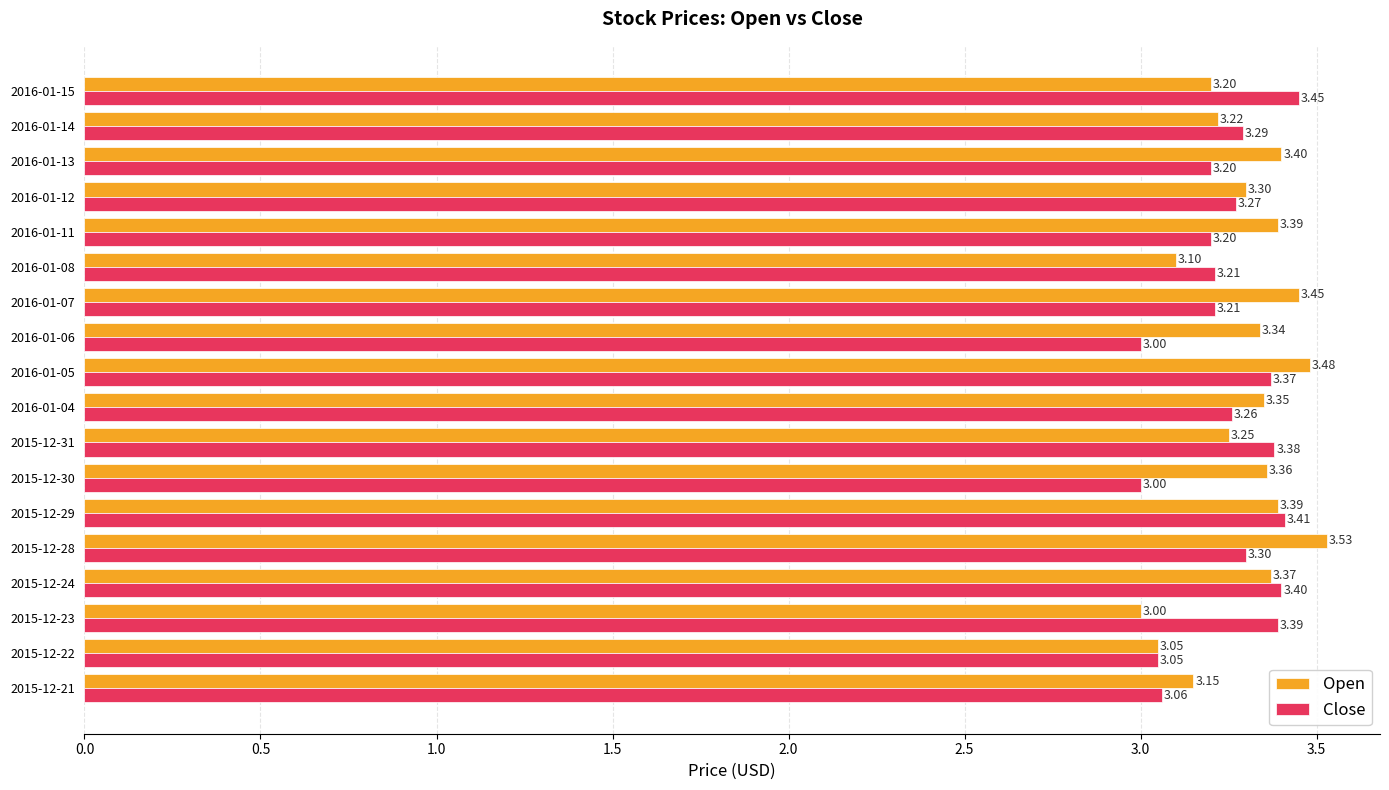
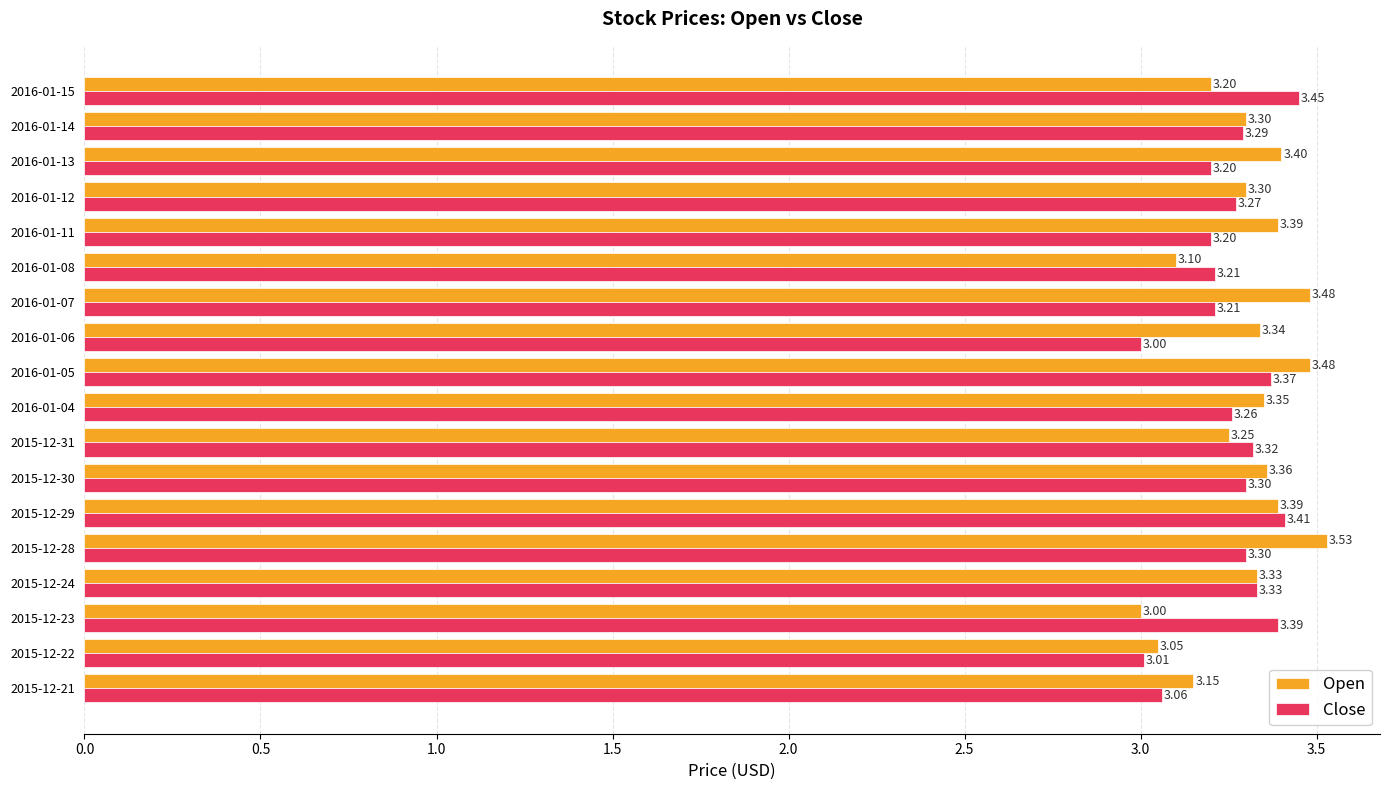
Open, 2016-01-14: 3.22 -> 3.30
Open, 2016-01-07: 3.45 -> 3.48
Close, 2015-12-31: 3.38 -> 3.32
Close, 2015-12-30: 3.00 -> 3.30
Open, 2015-12-24: 3.37 -> 3.33
Close, 2015-12-24: 3.40 -> 3.33
Close, 2015-12-22: 3.05 -> 3.01
